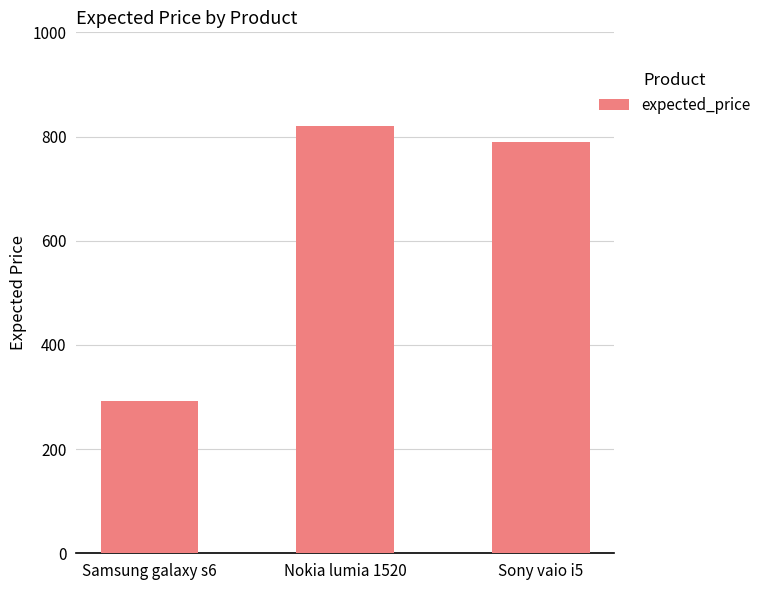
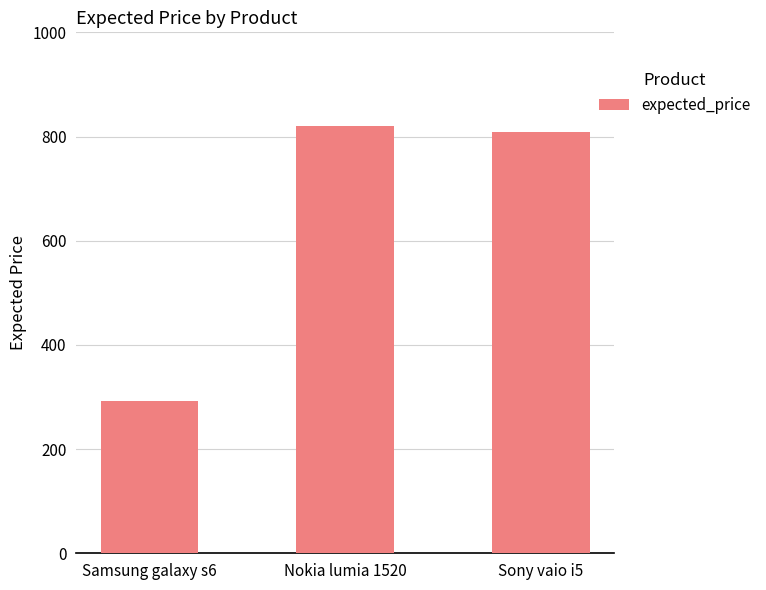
Sony vaio i5: 790 -> 810
